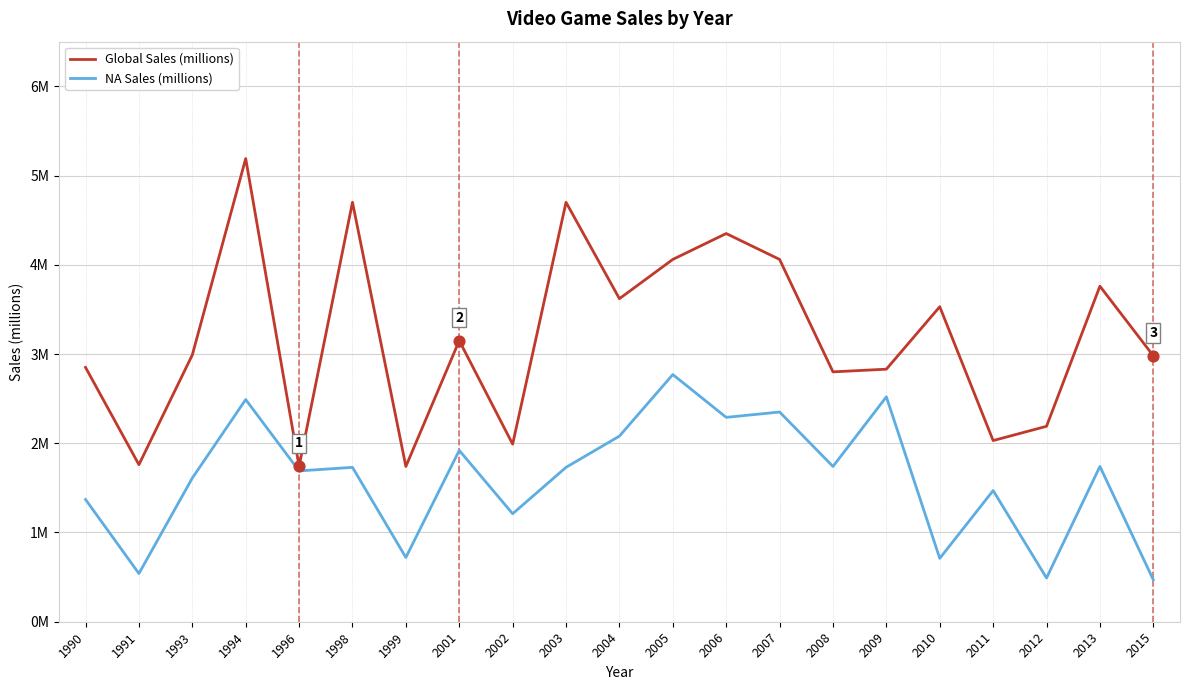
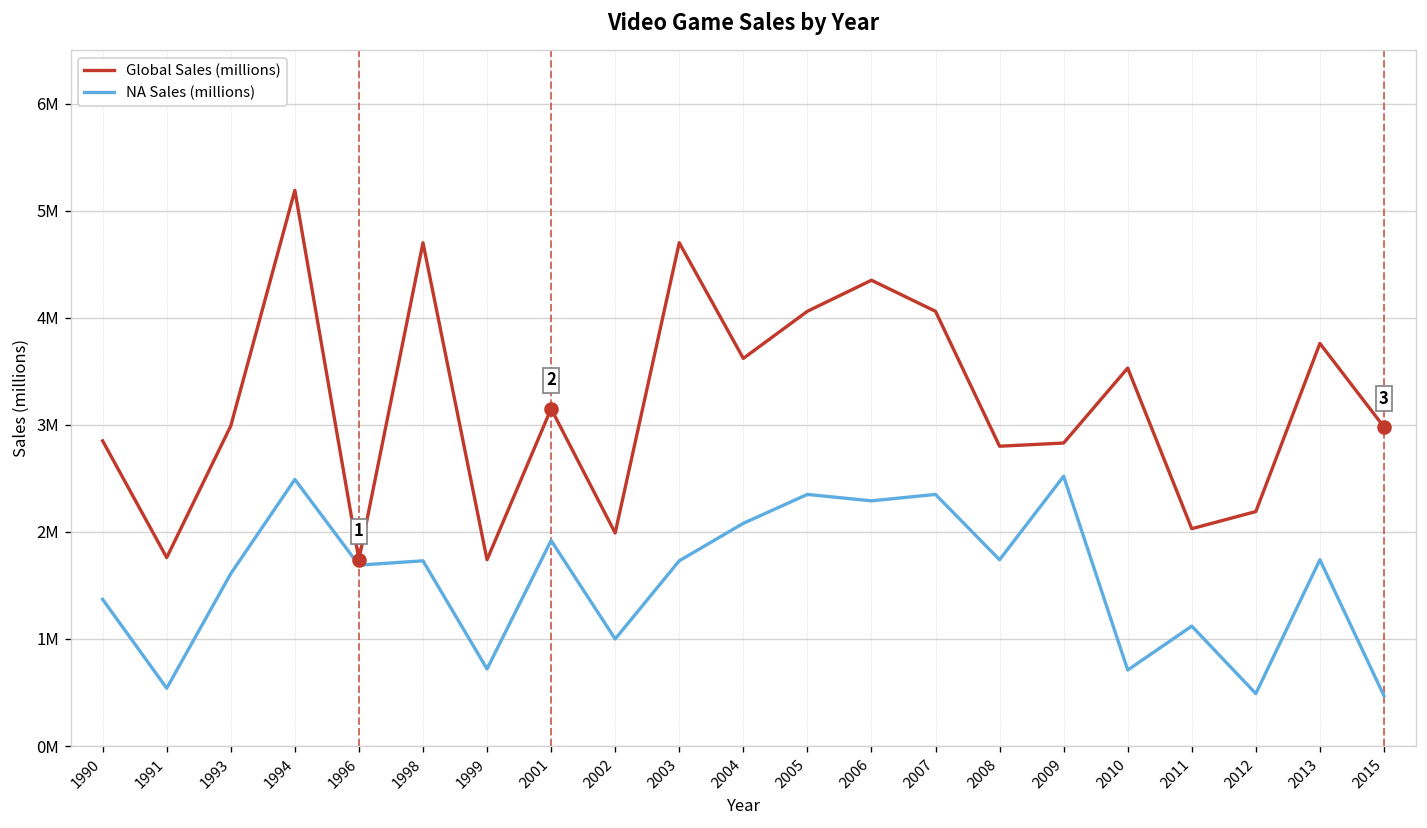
NA Sales (millions), 2002: 1200000 -> 1000000
NA Sales (millions), 2005: 2800000 -> 2400000
NA Sales (millions), 2011: 1500000 -> 1100000
